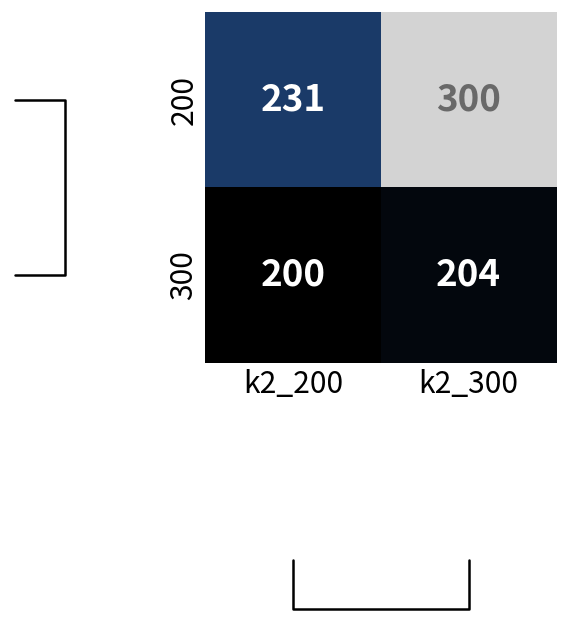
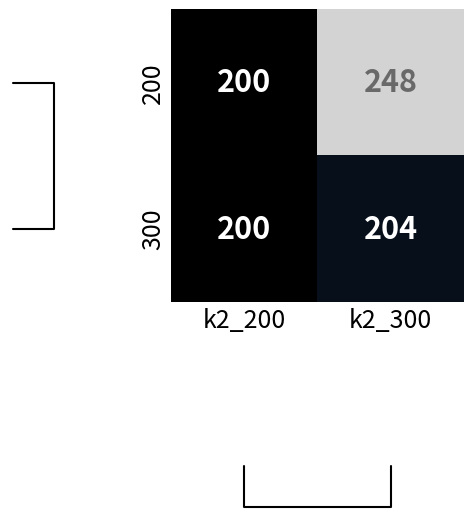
200, k2_200: 231 -> 200
200, k2_300: 300 -> 248
